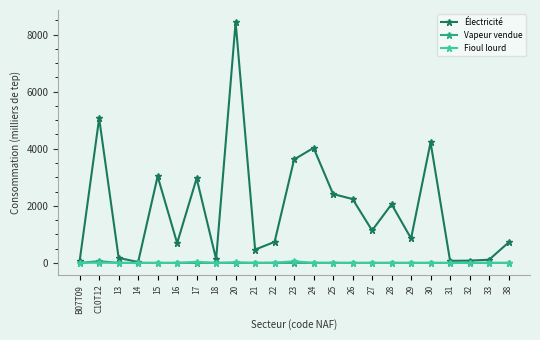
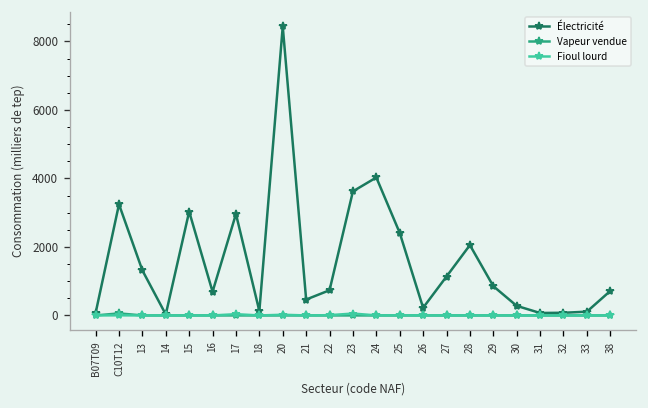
Électricité, C10T12: 5100 -> 3200
Électricité, 13: 200 -> 1300
Électricité, 26: 2200 -> 200
Électricité, 30: 4200 -> 300
